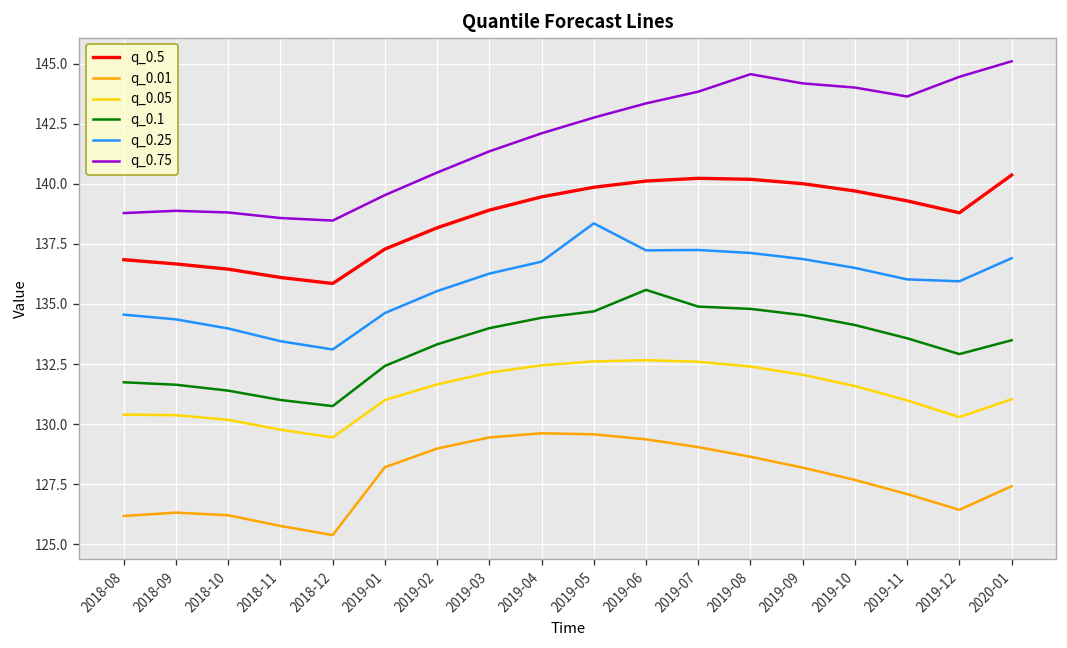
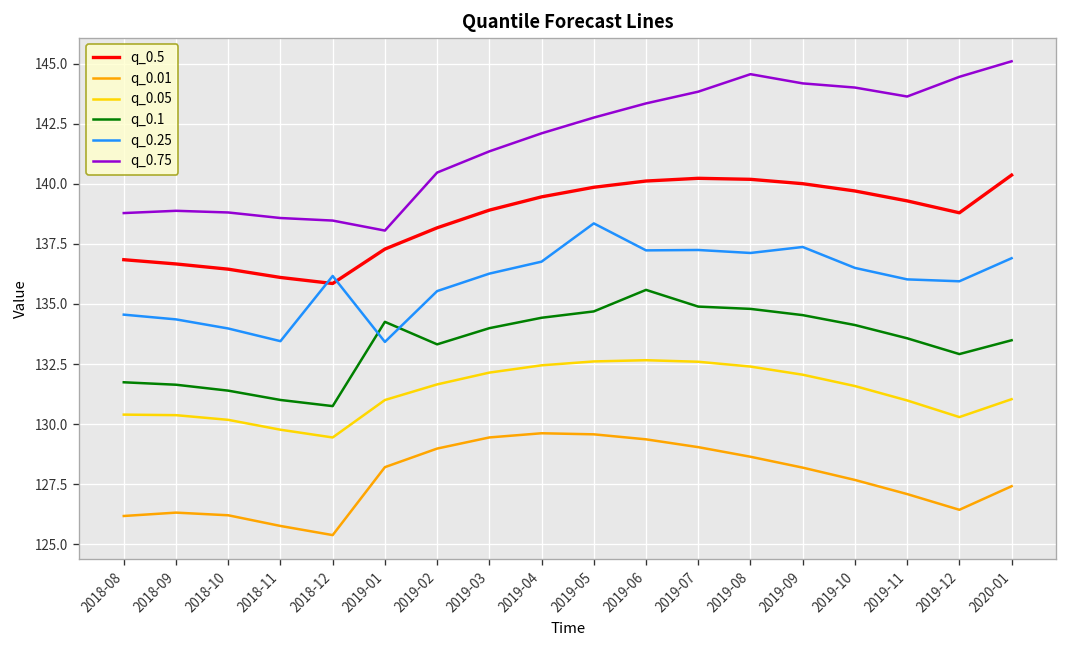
q_0.25, 2018-12: 133.1 -> 136.2
q_0.1, 2019-01: 132.4 -> 134.3
q_0.25, 2019-01: 134.6 -> 133.4
q_0.75, 2019-01: 139.5 -> 138.1
q_0.25, 2019-09: 136.9 -> 137.4
